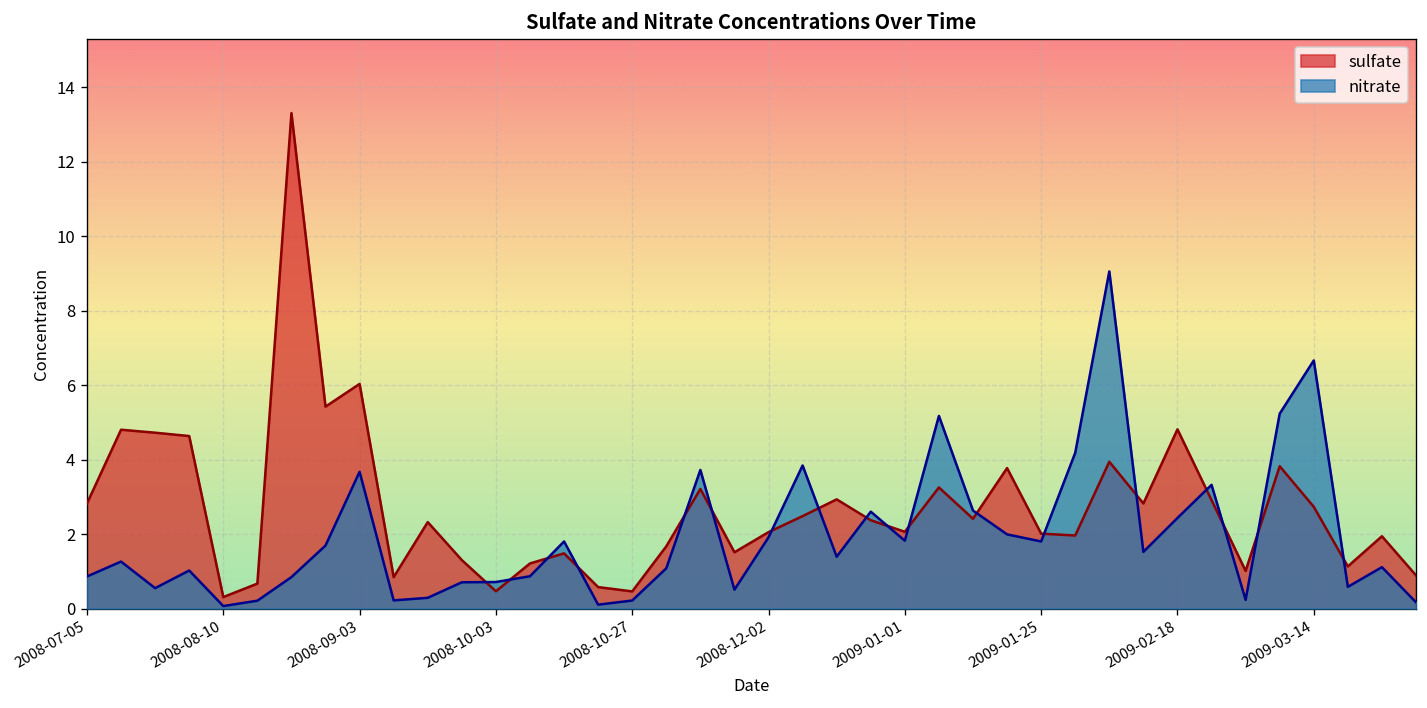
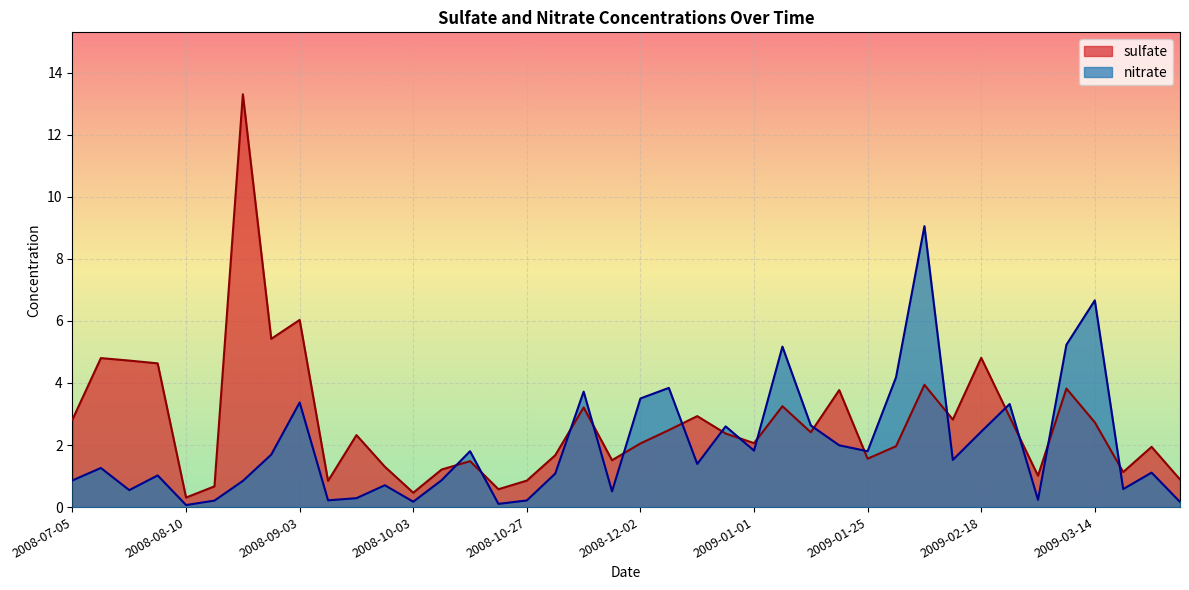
nitrate, 2008-09-03: 3.7 -> 3.4
nitrate, 2008-10-03: 0.7 -> 0.2
sulfate, 2008-10-27: 0.5 -> 0.9
nitrate, 2008-12-02: 1.9 -> 3.5
sulfate, 2009-01-25: 2.0 -> 1.6
